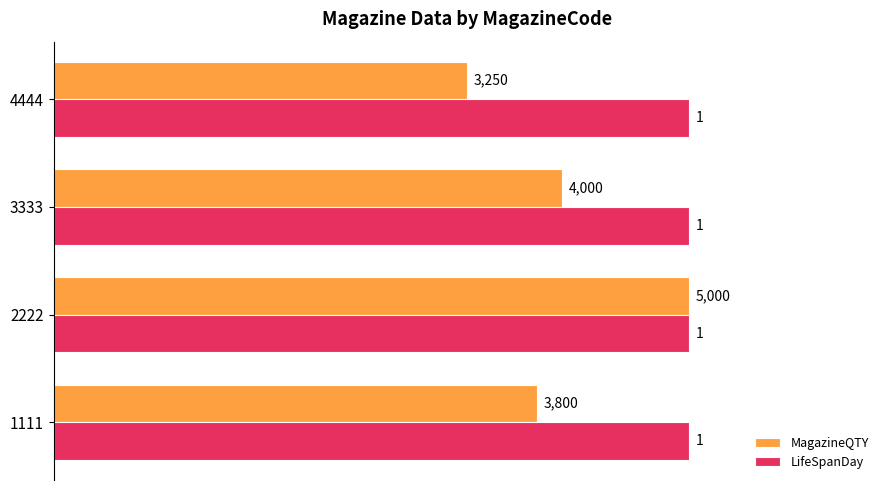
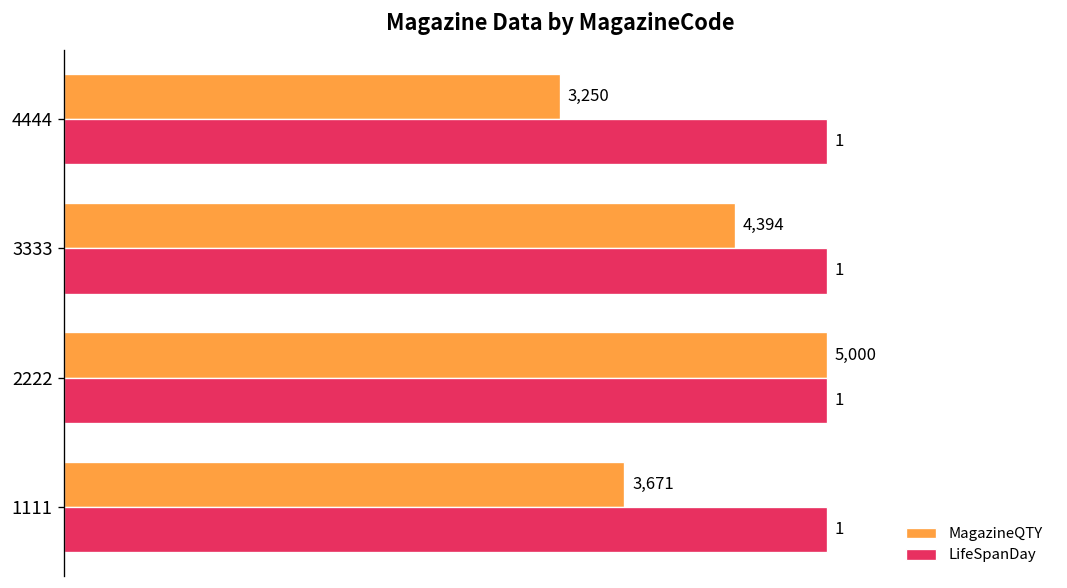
MagazineQTY, 3333: 4,000 -> 4,394
MagazineQTY, 1111: 3,800 -> 3,671
